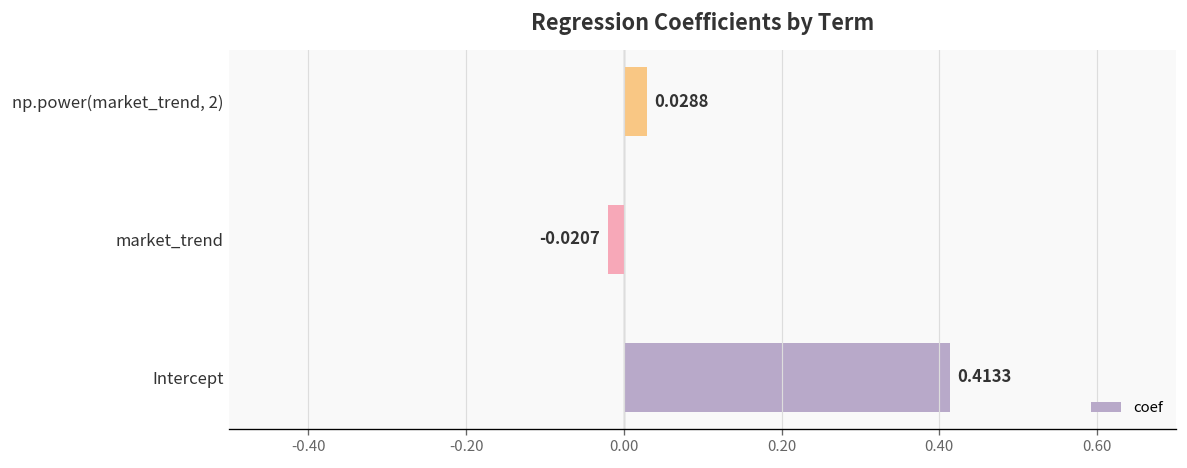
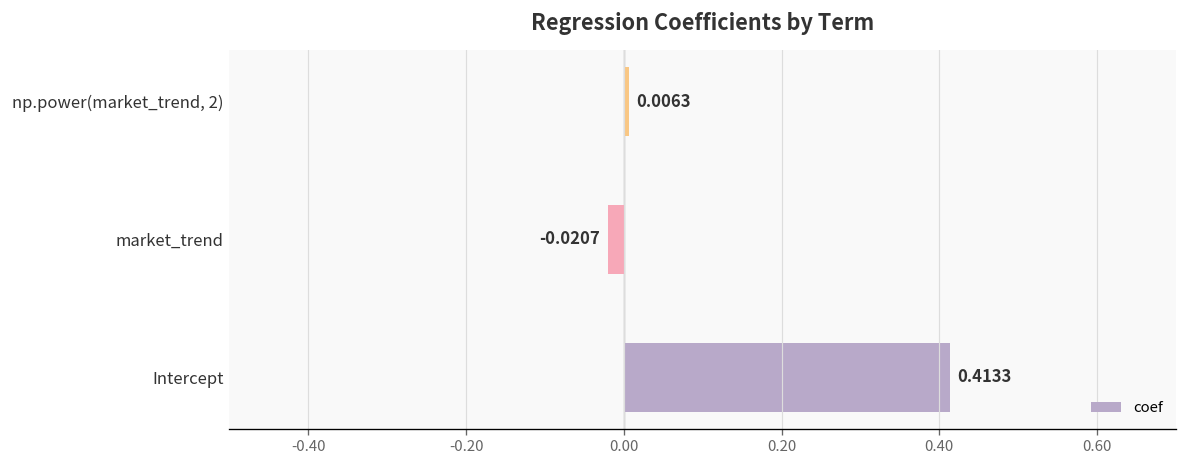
np.power(market_trend, 2): 0.0288 -> 0.0063
